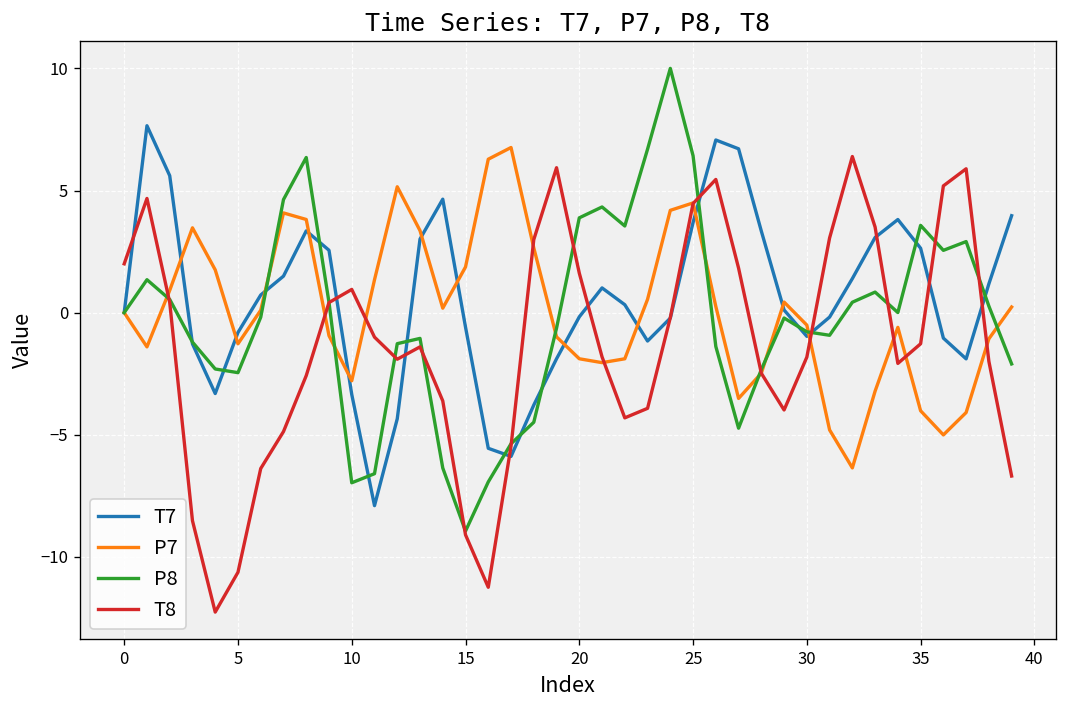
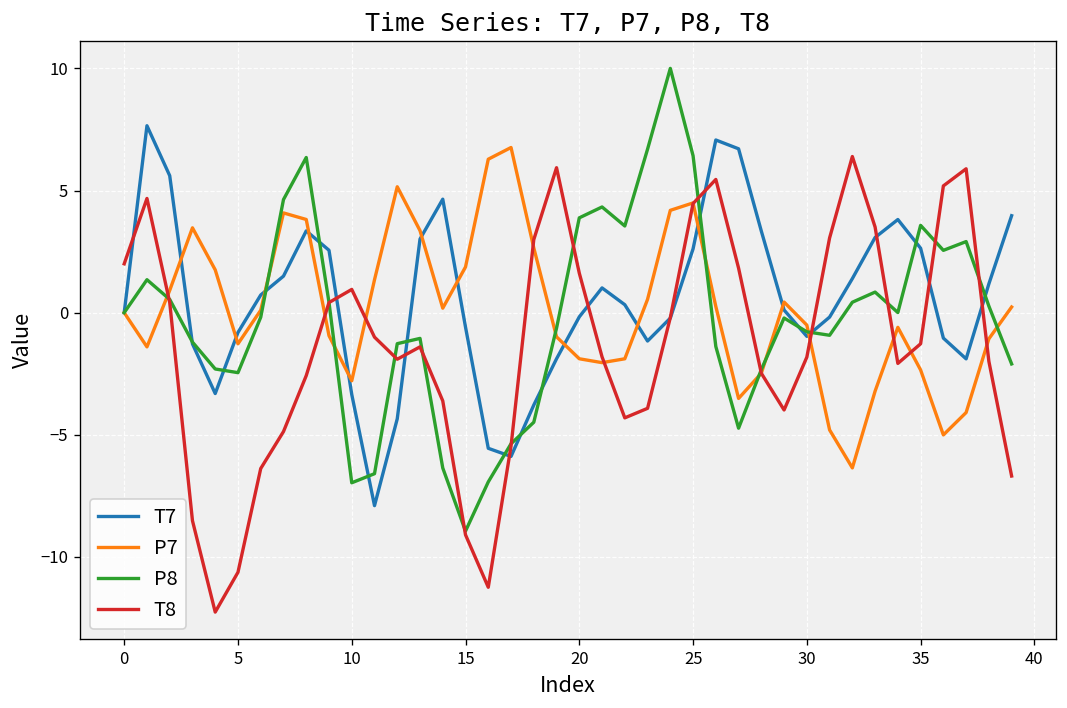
T7, 25: 3.7 -> 2.6
P7, 35: -4.0 -> -2.3
